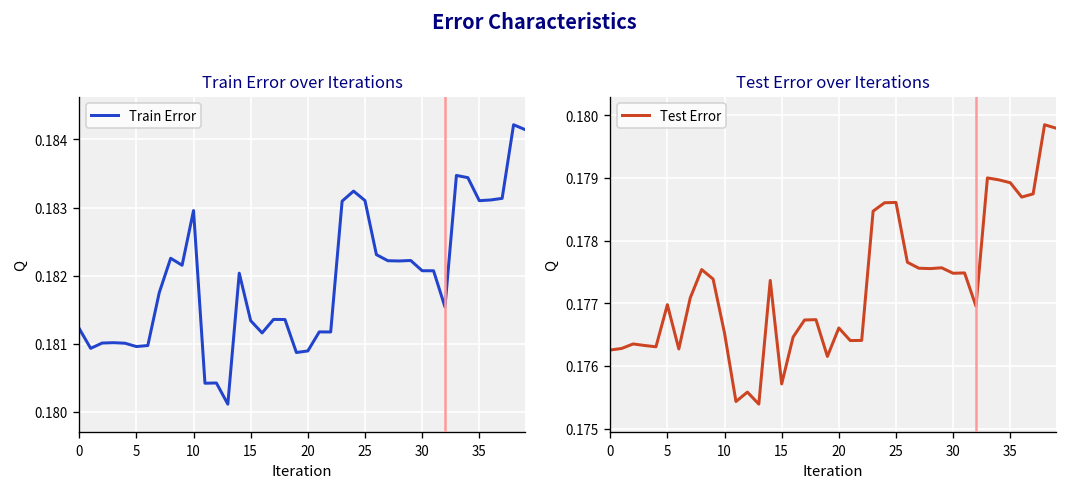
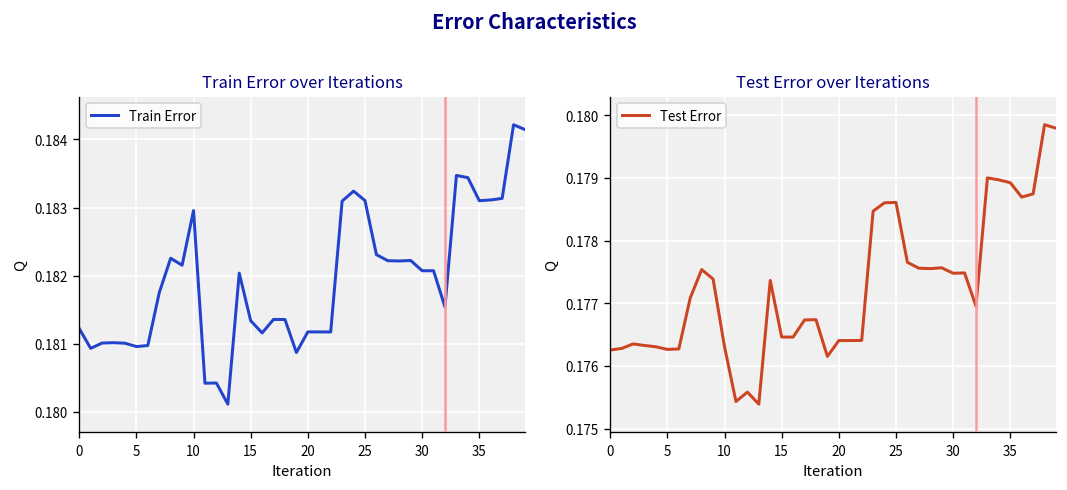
Train Error over Iterations, 20: 0.1809 -> 0.1812
Test Error over Iterations, 5: 0.1770 -> 0.1763
Test Error over Iterations, 10: 0.1765 -> 0.1763
Test Error over Iterations, 15: 0.1757 -> 0.1765
Test Error over Iterations, 20: 0.1766 -> 0.1764
